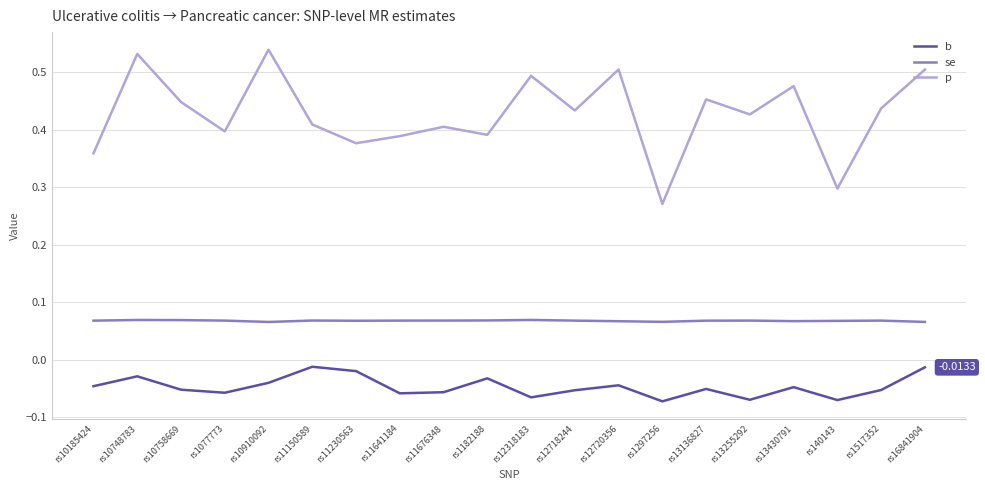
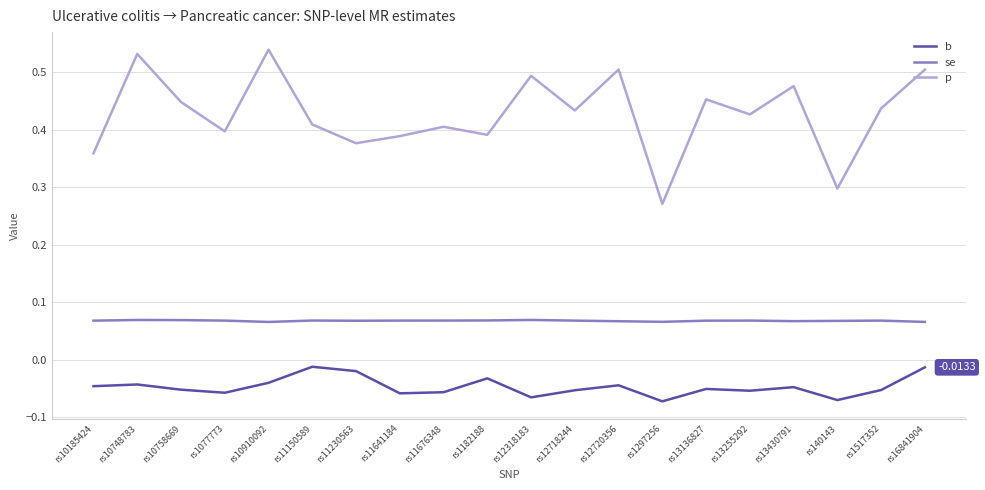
b, rs10748783: -0.03 -> -0.04
b, rs13255292: -0.07 -> -0.05
